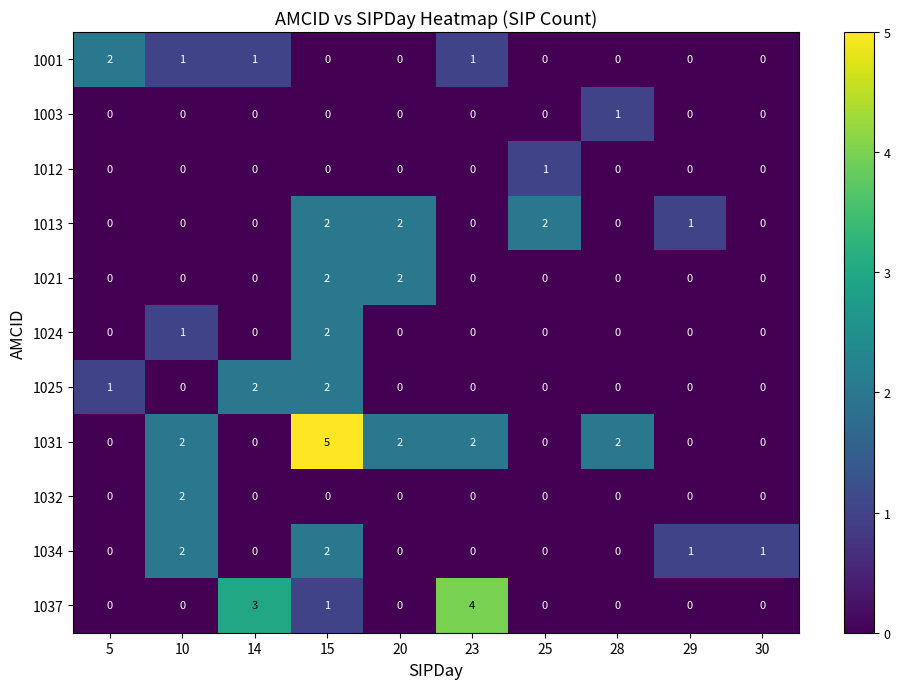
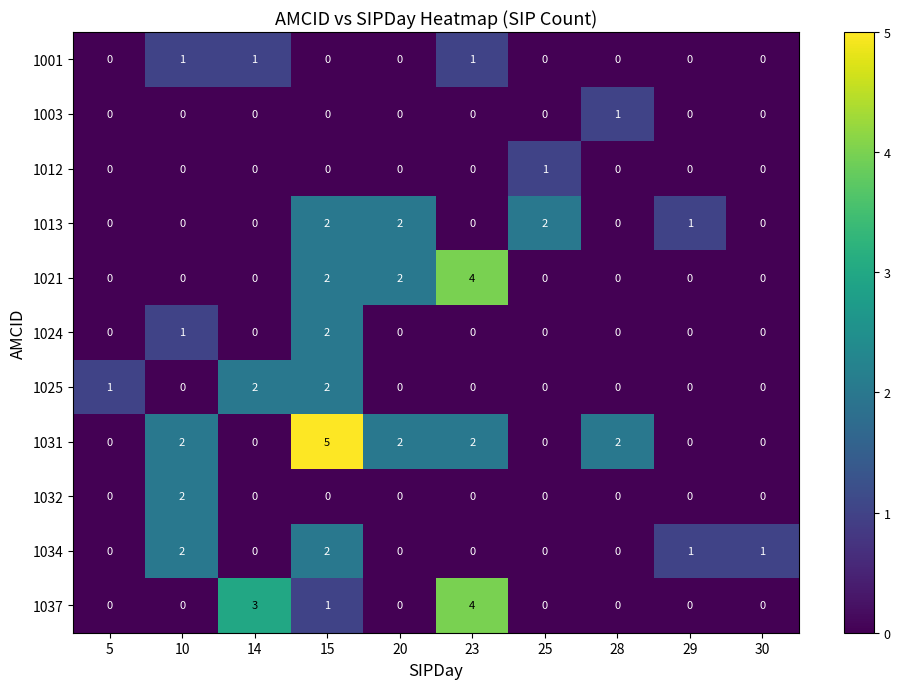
1001, 5: 2 -> 0
1021, 23: 0 -> 4
